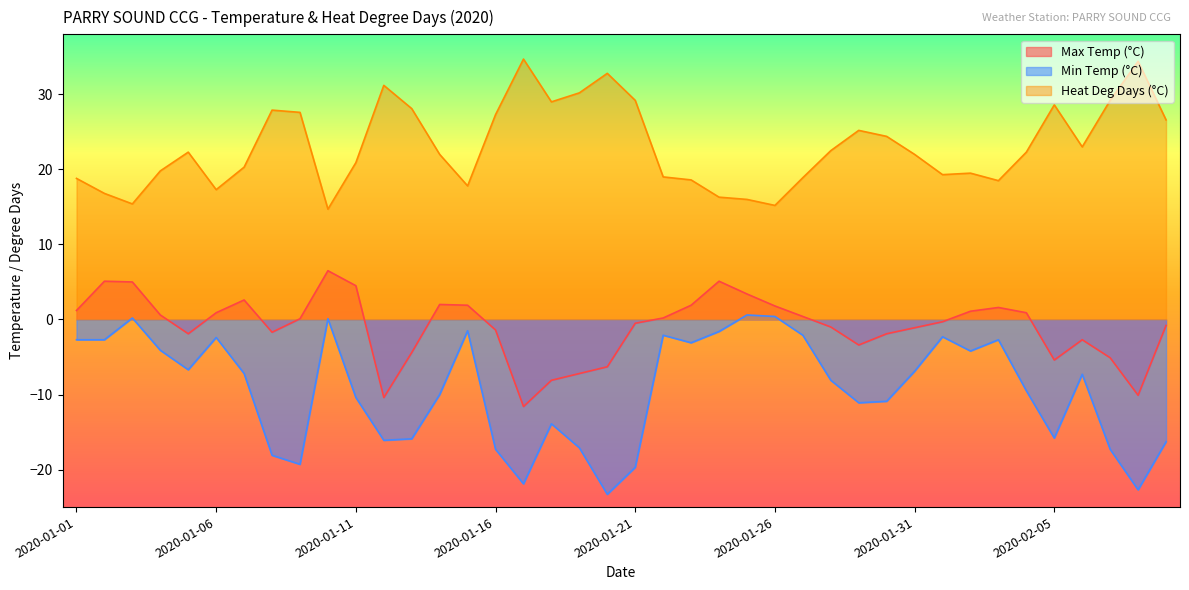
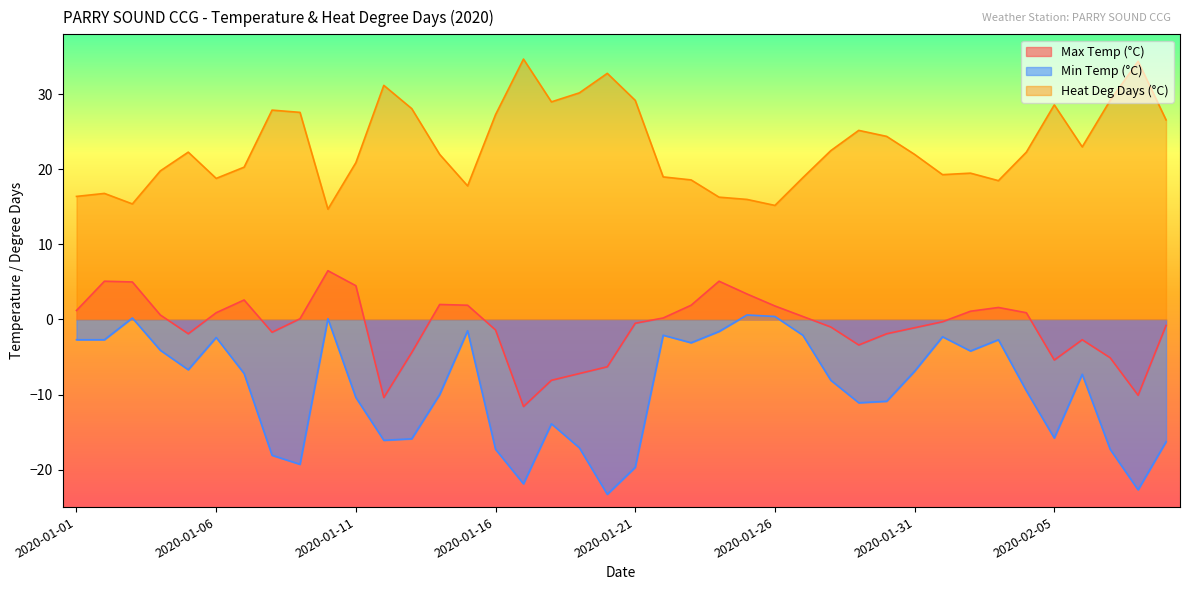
Heat Deg Days (°C), 2020-01-01: 19 -> 16
Heat Deg Days (°C), 2020-01-06: 17 -> 19
